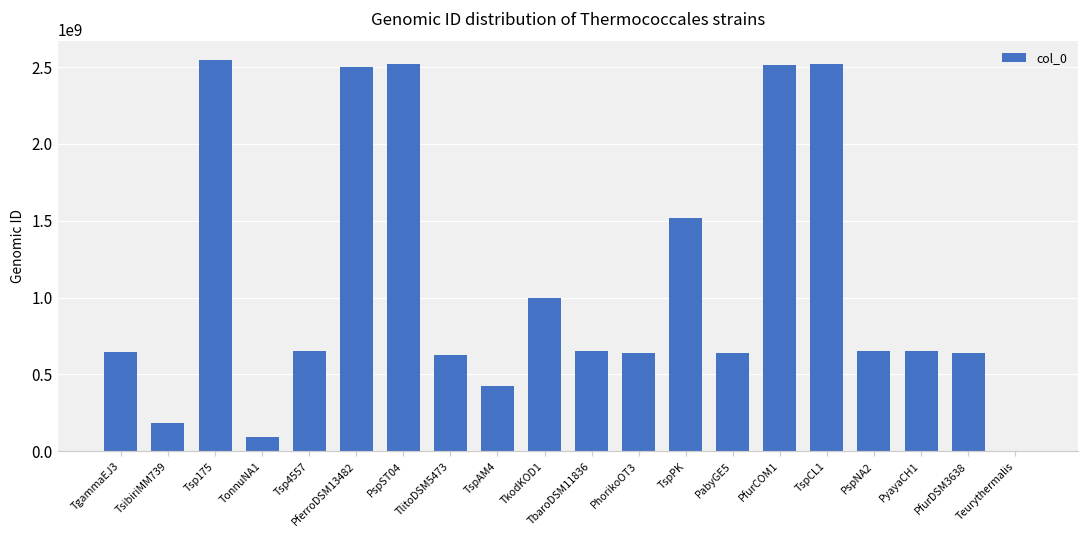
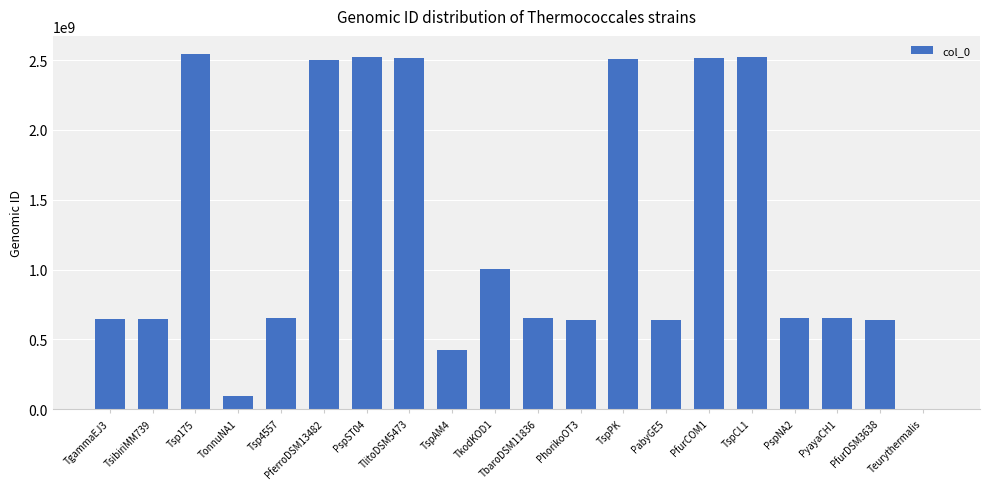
TsibiriMM739: 180000000 -> 640000000
TlitoDSM5473: 630000000 -> 2510000000
TspPK: 1520000000 -> 2510000000
